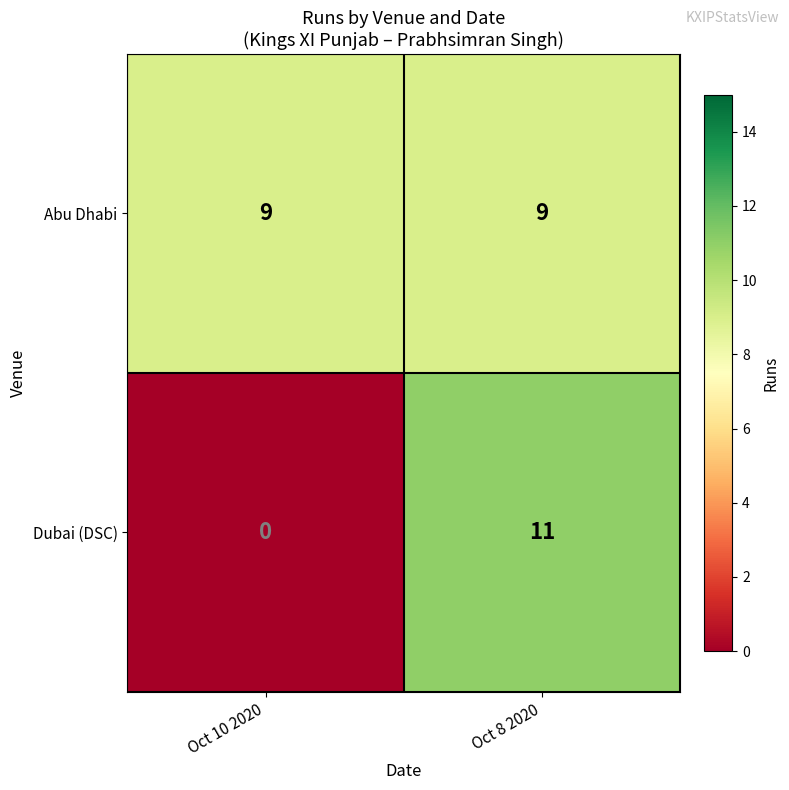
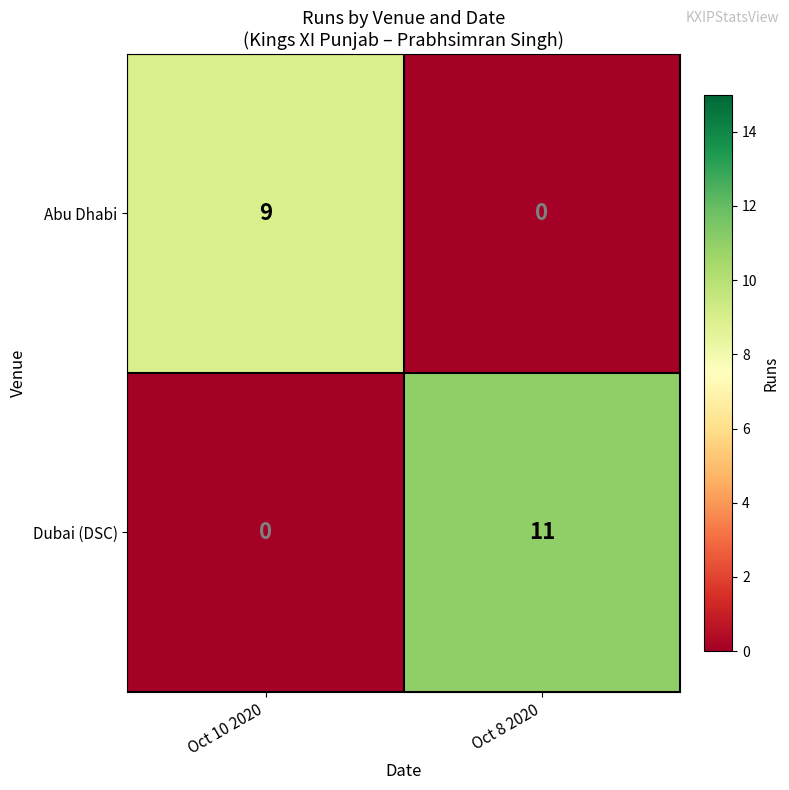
Abu Dhabi, Oct 8 2020: 9 -> 0
